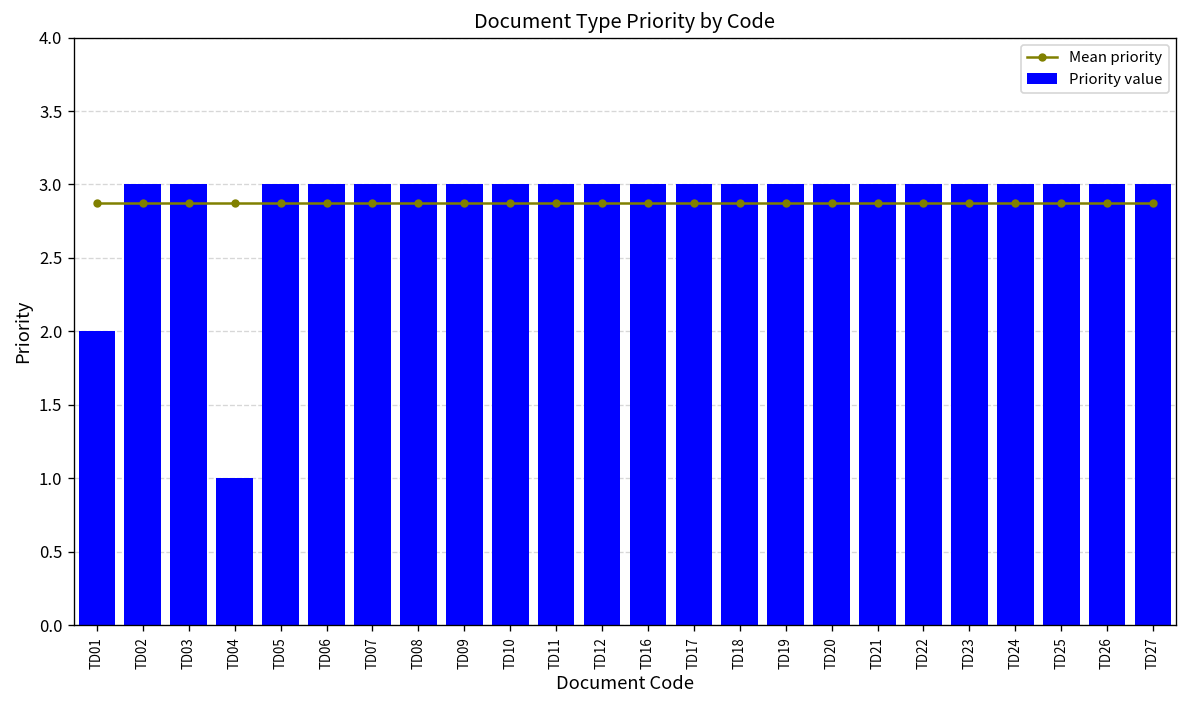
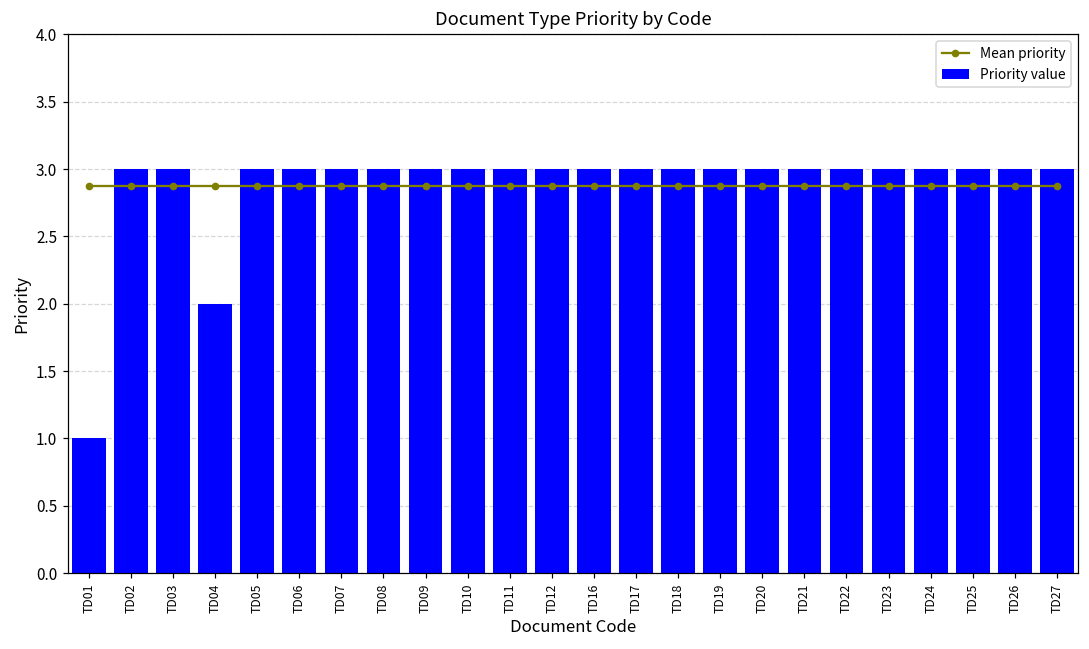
Priority value, TD01: 2 -> 1
Priority value, TD04: 1 -> 2
